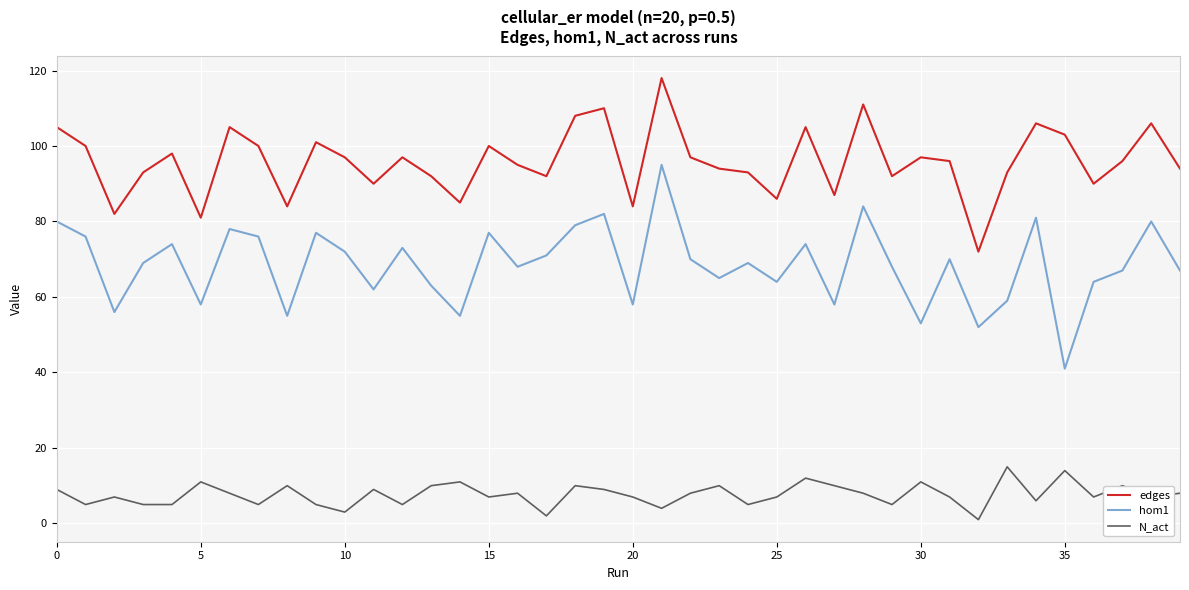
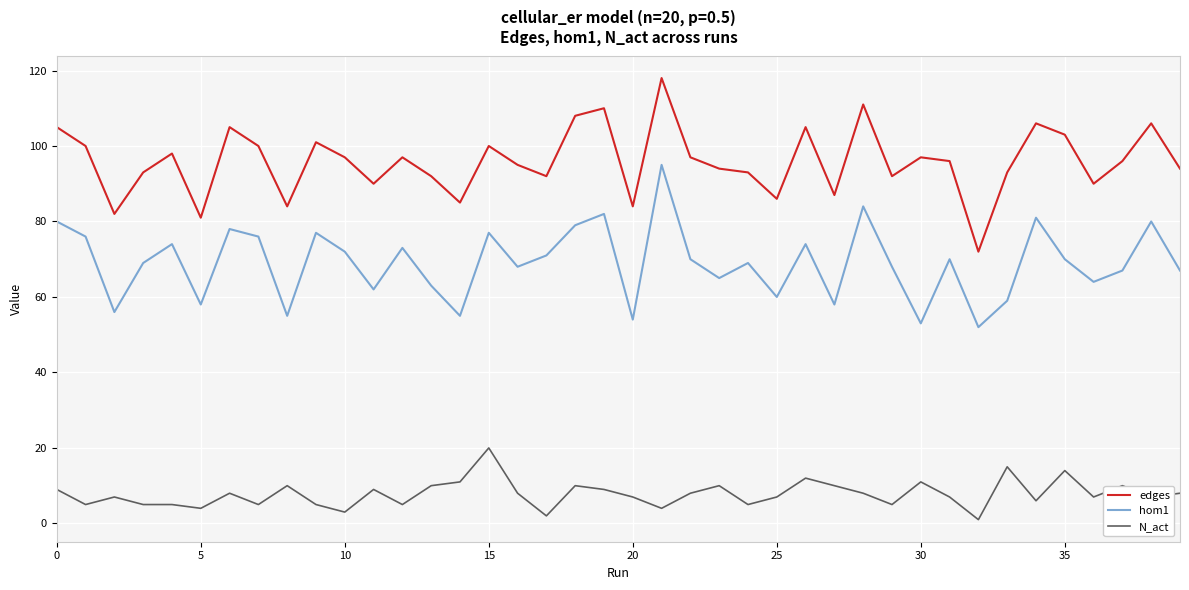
N_act, 5: 11 -> 4
N_act, 15: 7 -> 20
hom1, 20: 58 -> 54
hom1, 25: 64 -> 60
hom1, 35: 41 -> 70
